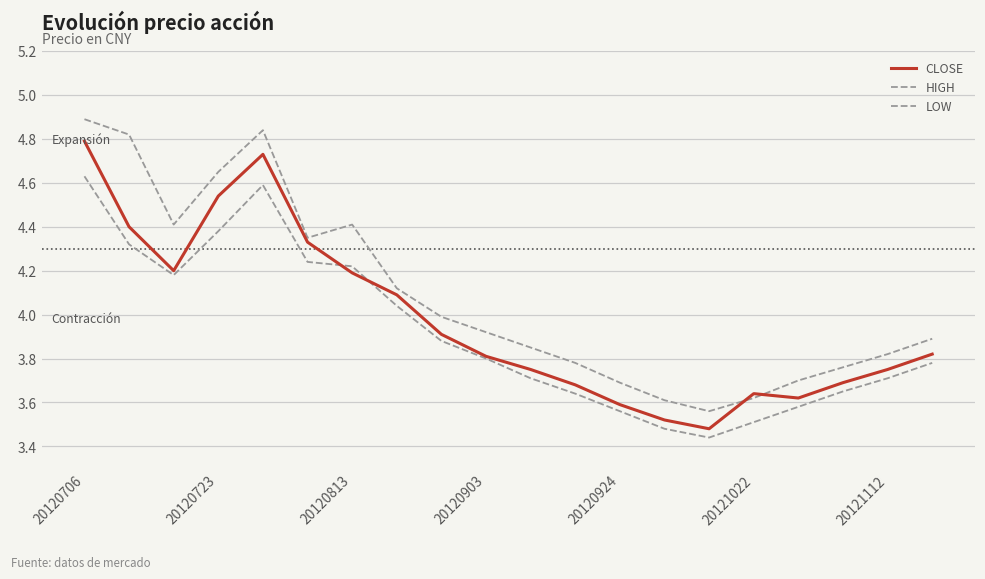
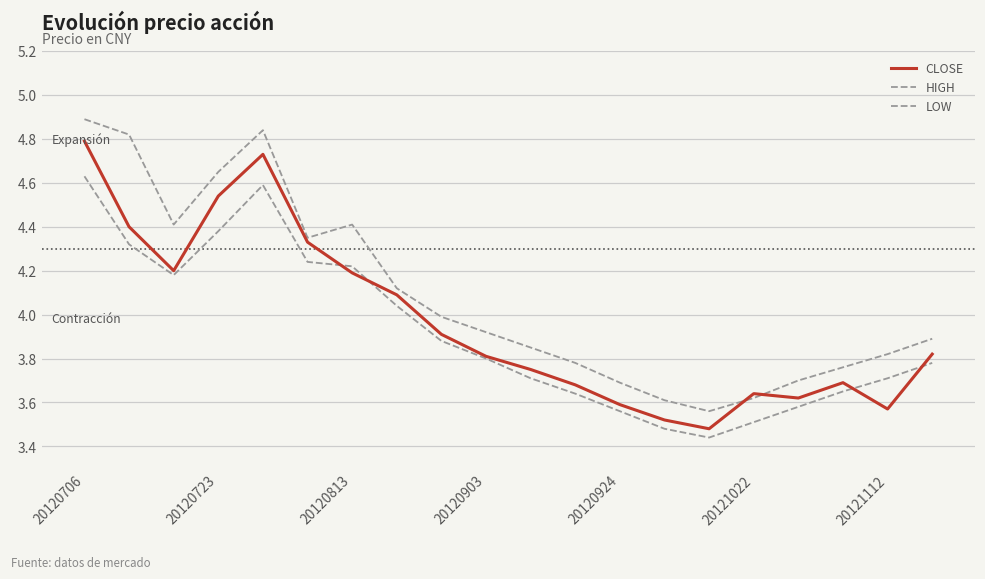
CLOSE, 20121112: 3.75 -> 3.57
